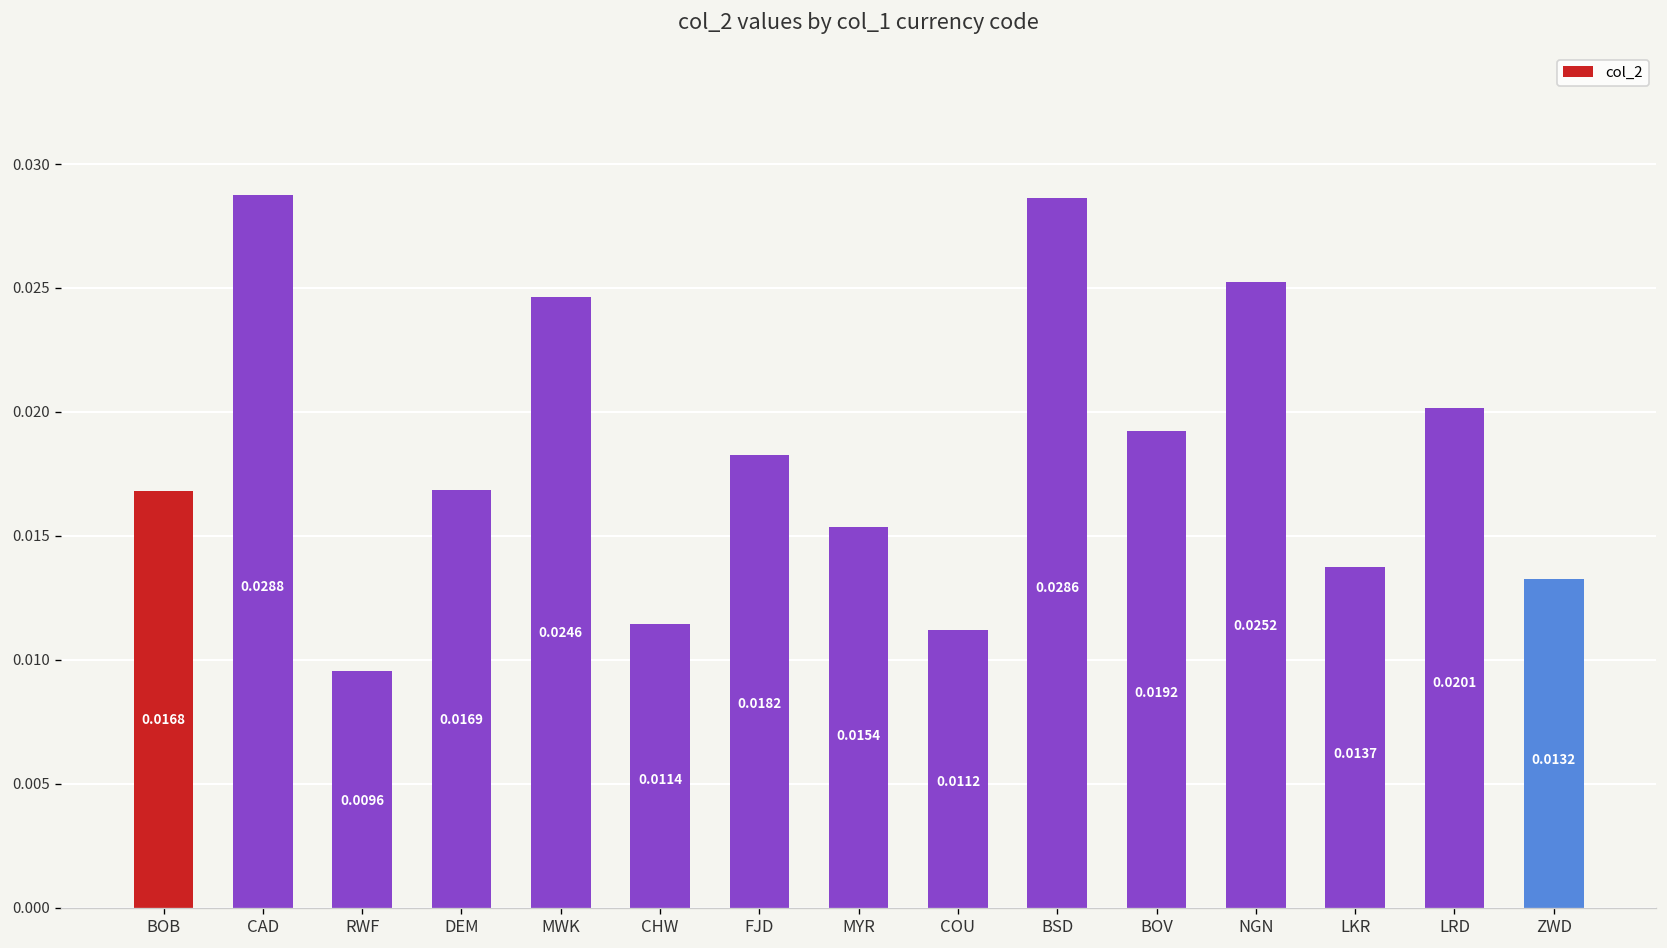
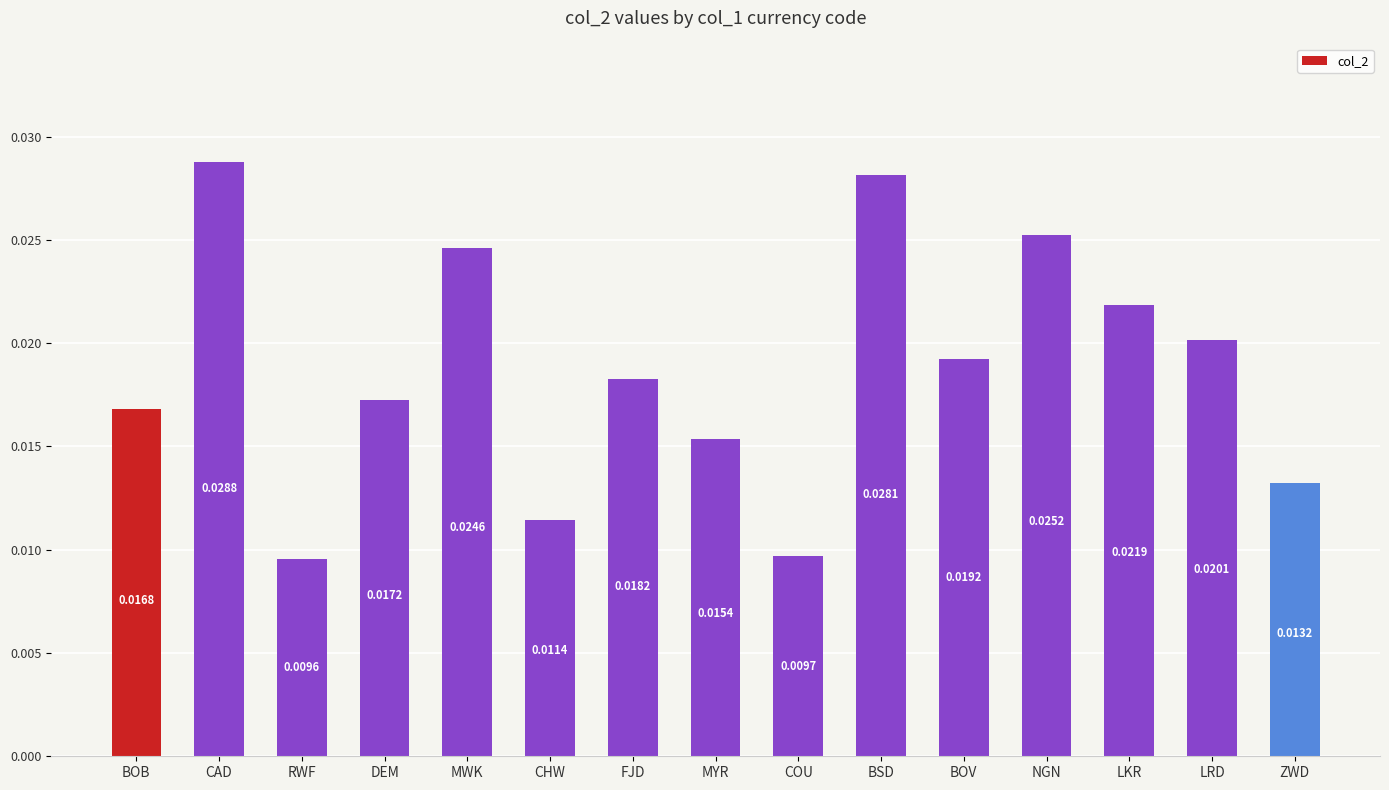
DEM: 0.0169 -> 0.0172
COU: 0.0112 -> 0.0097
BSD: 0.0286 -> 0.0281
LKR: 0.0137 -> 0.0219
